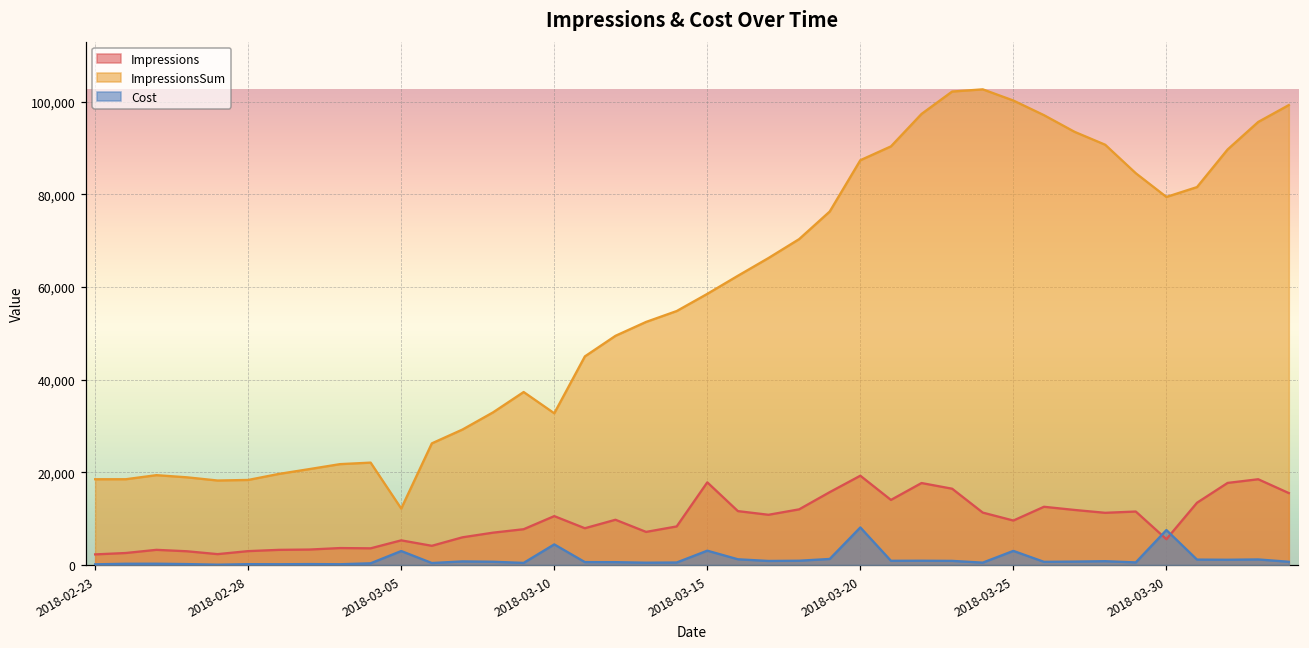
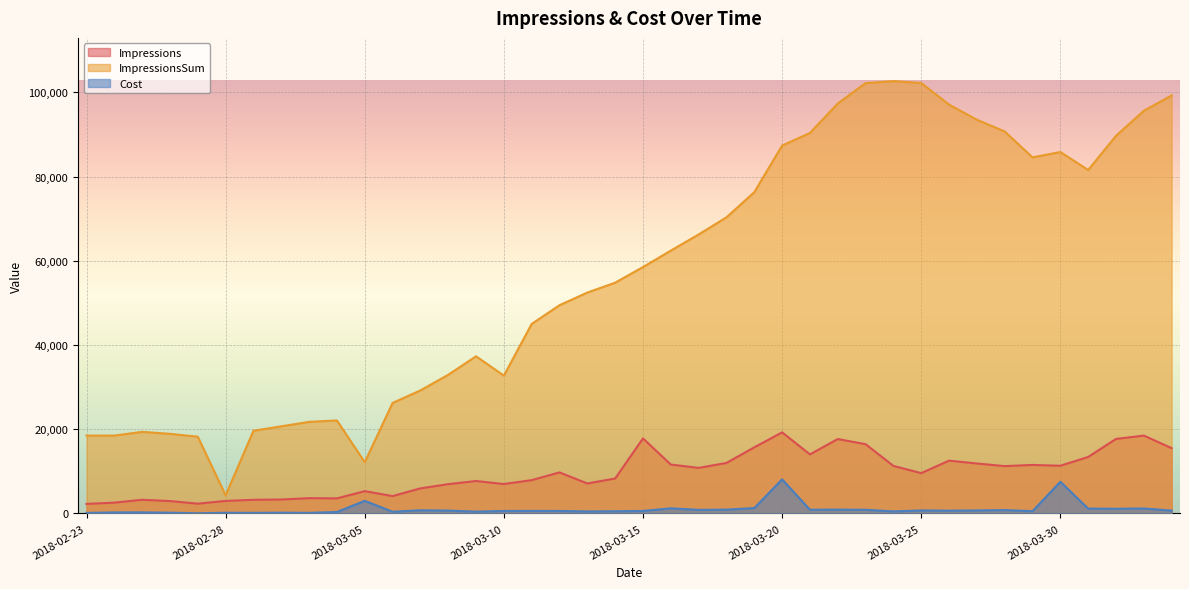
ImpressionsSum, 2018-02-28: 18,000 -> 4,000
Impressions, 2018-03-10: 11,000 -> 7,000
Cost, 2018-03-10: 4,000 -> 1,000
Cost, 2018-03-15: 3,000 -> 1,000
ImpressionsSum, 2018-03-25: 100,000 -> 102,000
Cost, 2018-03-25: 3,000 -> 1,000
Impressions, 2018-03-30: 6,000 -> 11,000
ImpressionsSum, 2018-03-30: 79,000 -> 86,000
